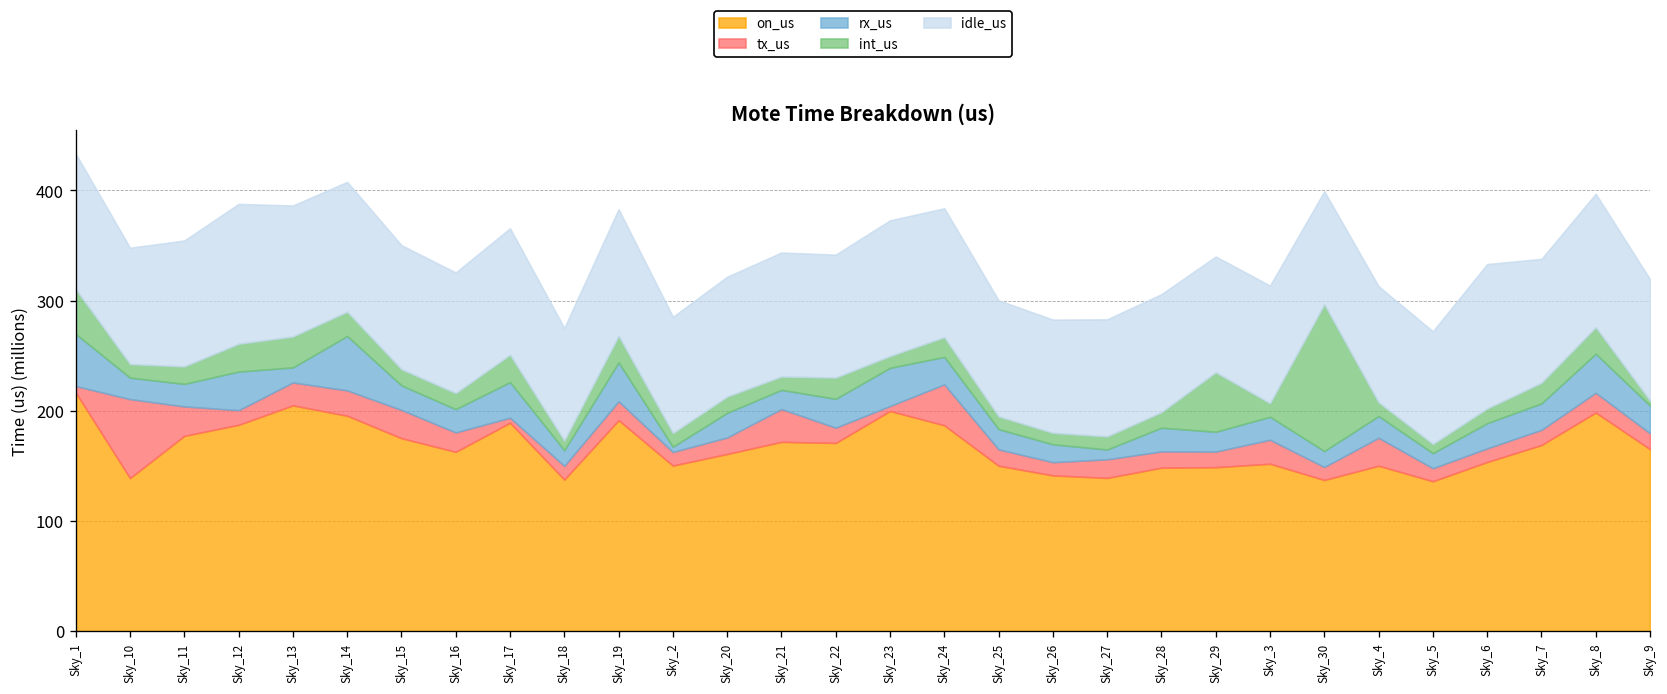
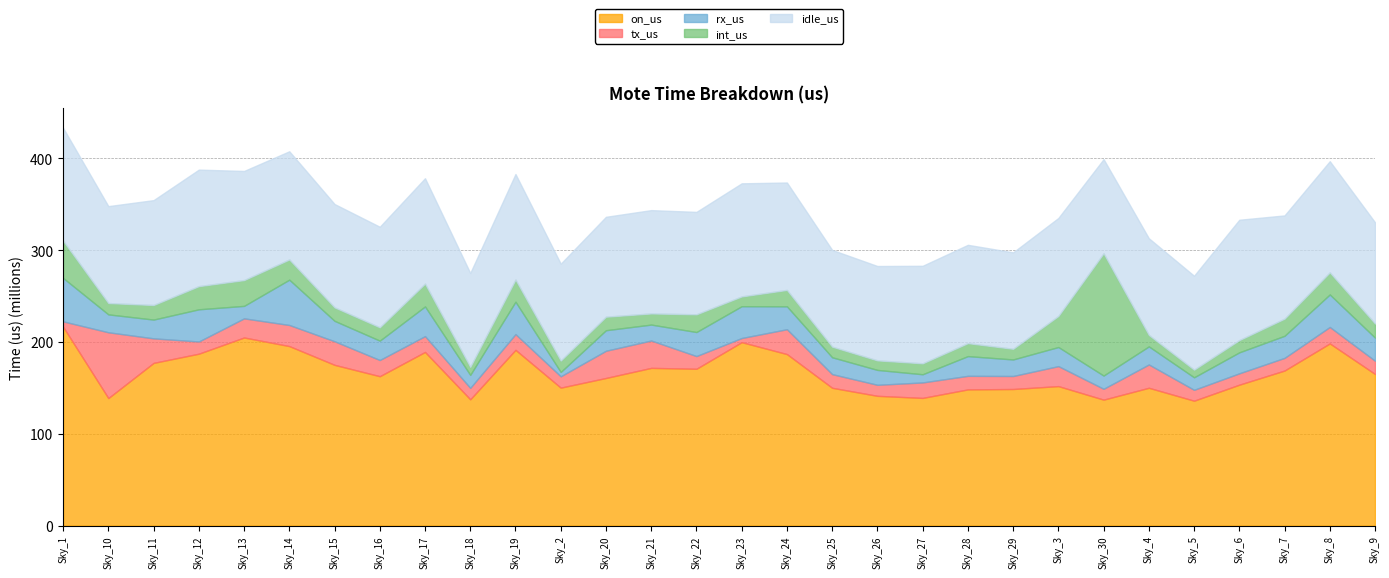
tx_us, Sky_17: 0 -> 20
tx_us, Sky_20: 10 -> 30
tx_us, Sky_24: 40 -> 30
int_us, Sky_29: 50 -> 10
int_us, Sky_3: 10 -> 30
int_us, Sky_9: 0 -> 20
